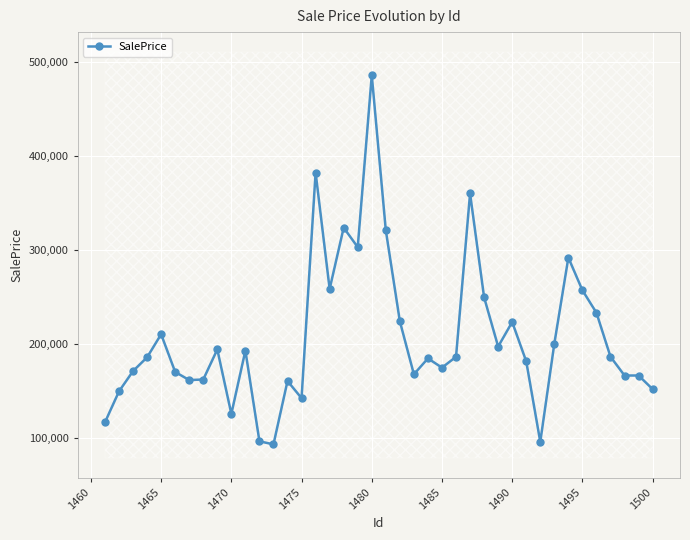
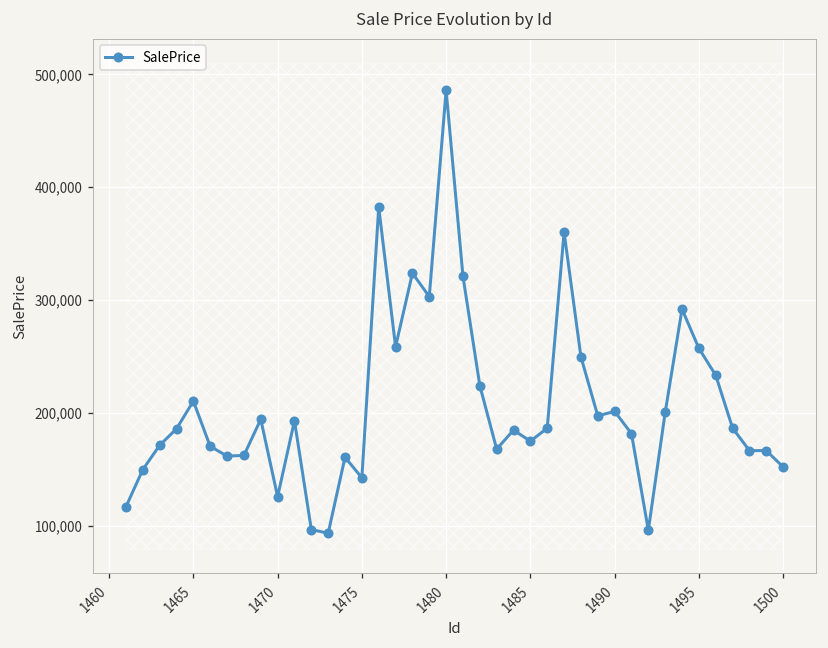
SalePrice, 1490: 220,000 -> 200,000
